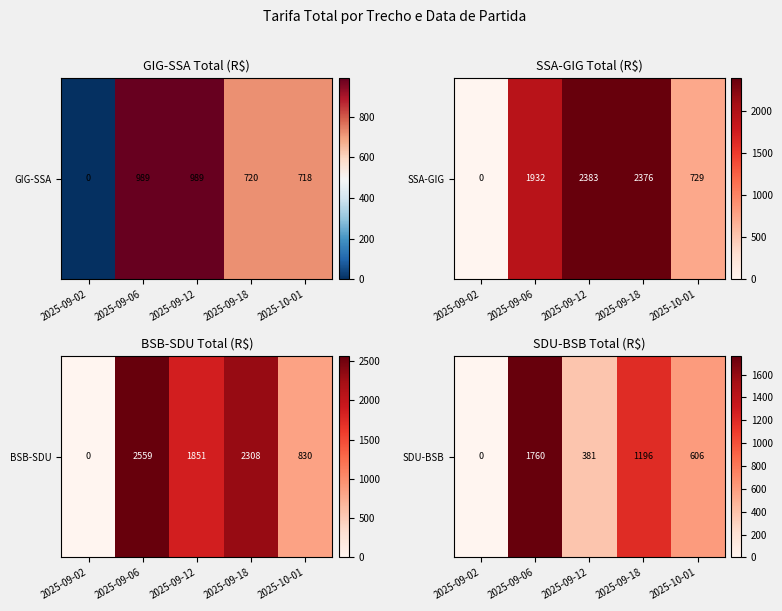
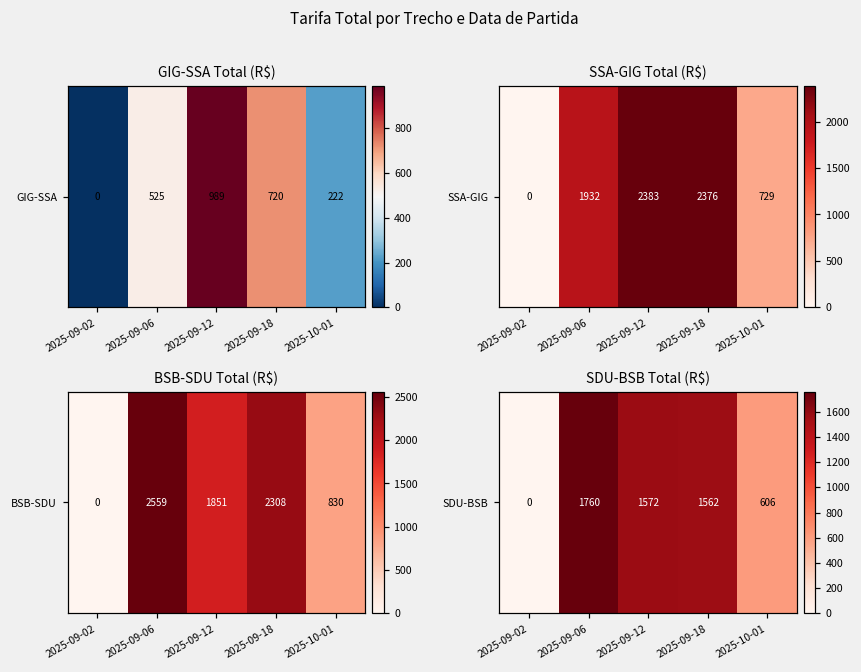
GIG-SSA Total (R$), GIG-SSA, 2025-09-06: 989 -> 525
GIG-SSA Total (R$), GIG-SSA, 2025-10-01: 718 -> 222
SDU-BSB Total (R$), SDU-BSB, 2025-09-12: 381 -> 1572
SDU-BSB Total (R$), SDU-BSB, 2025-09-18: 1196 -> 1562
